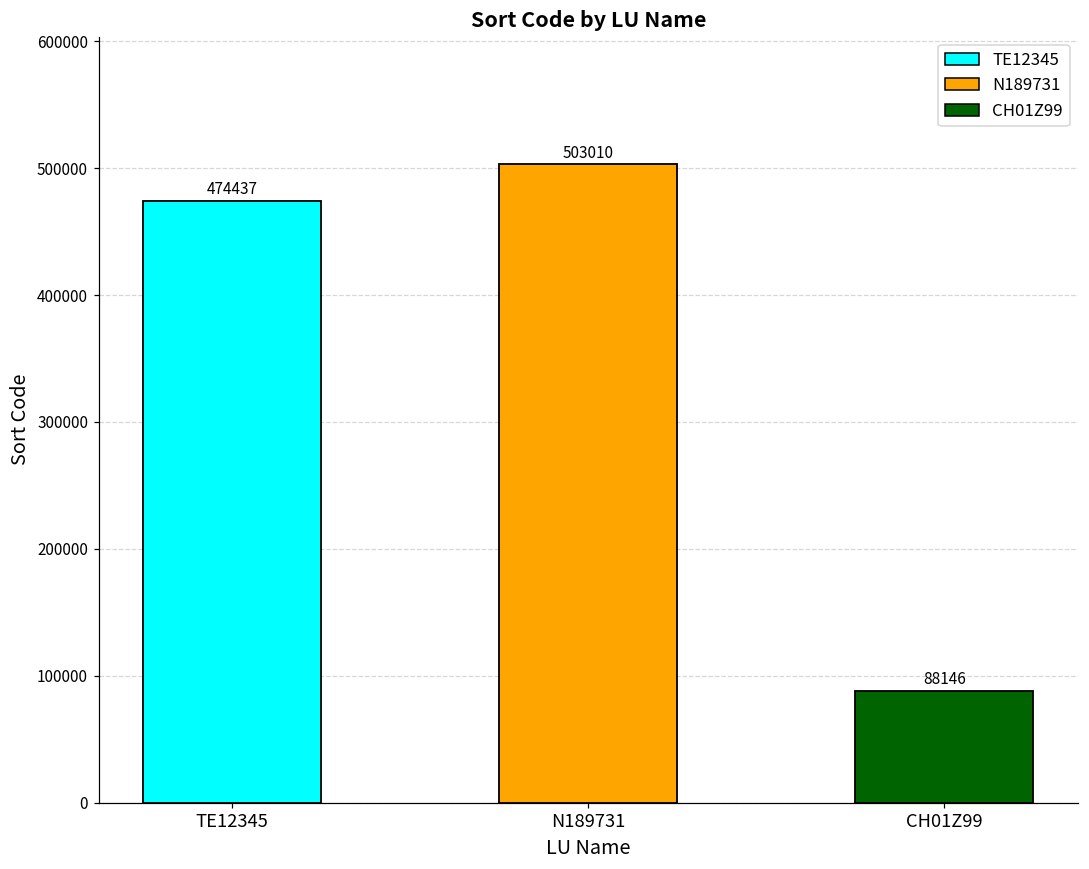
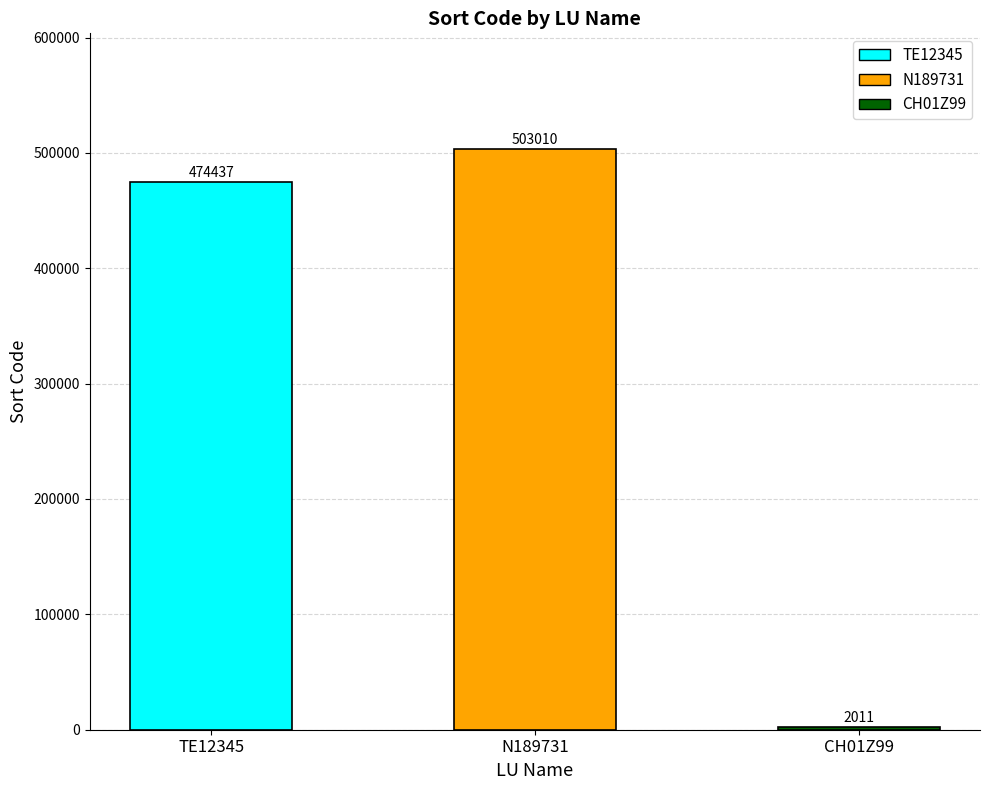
CH01Z99: 88146 -> 2011
